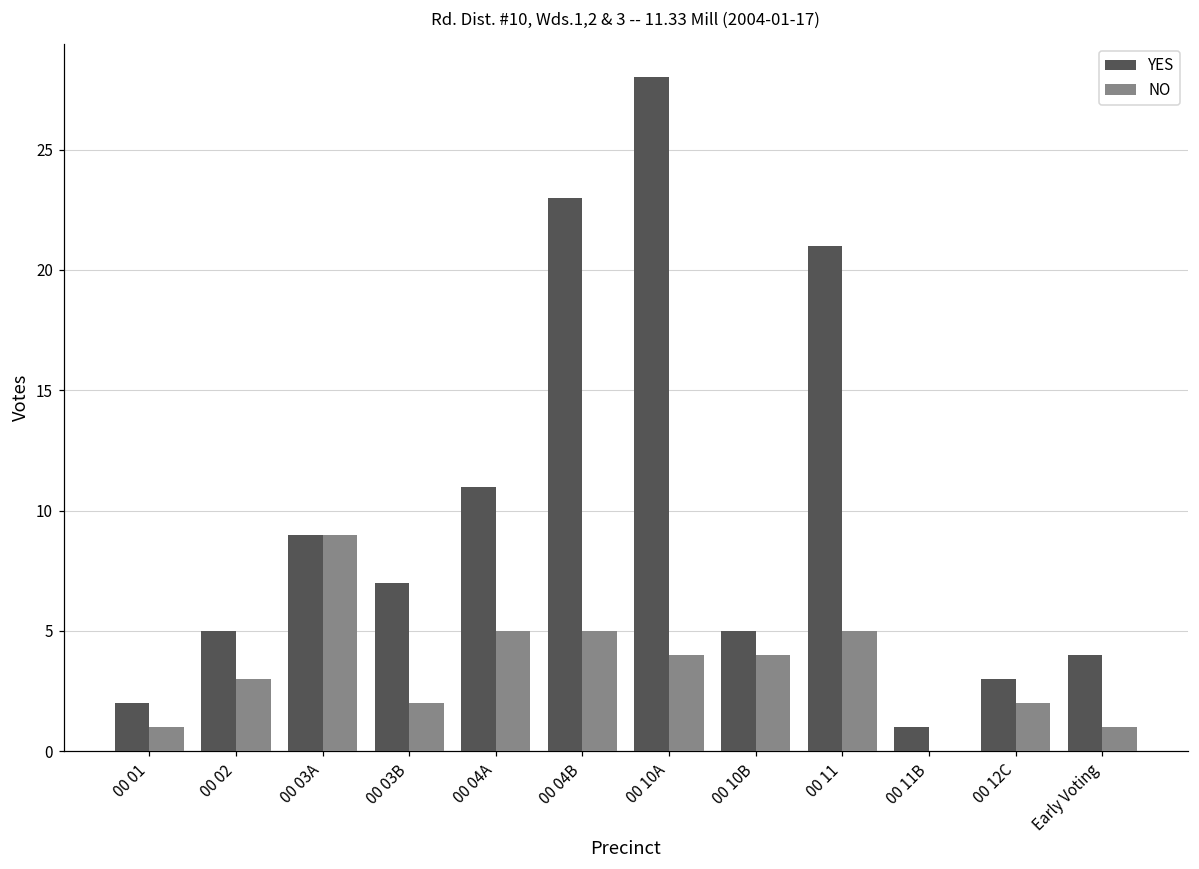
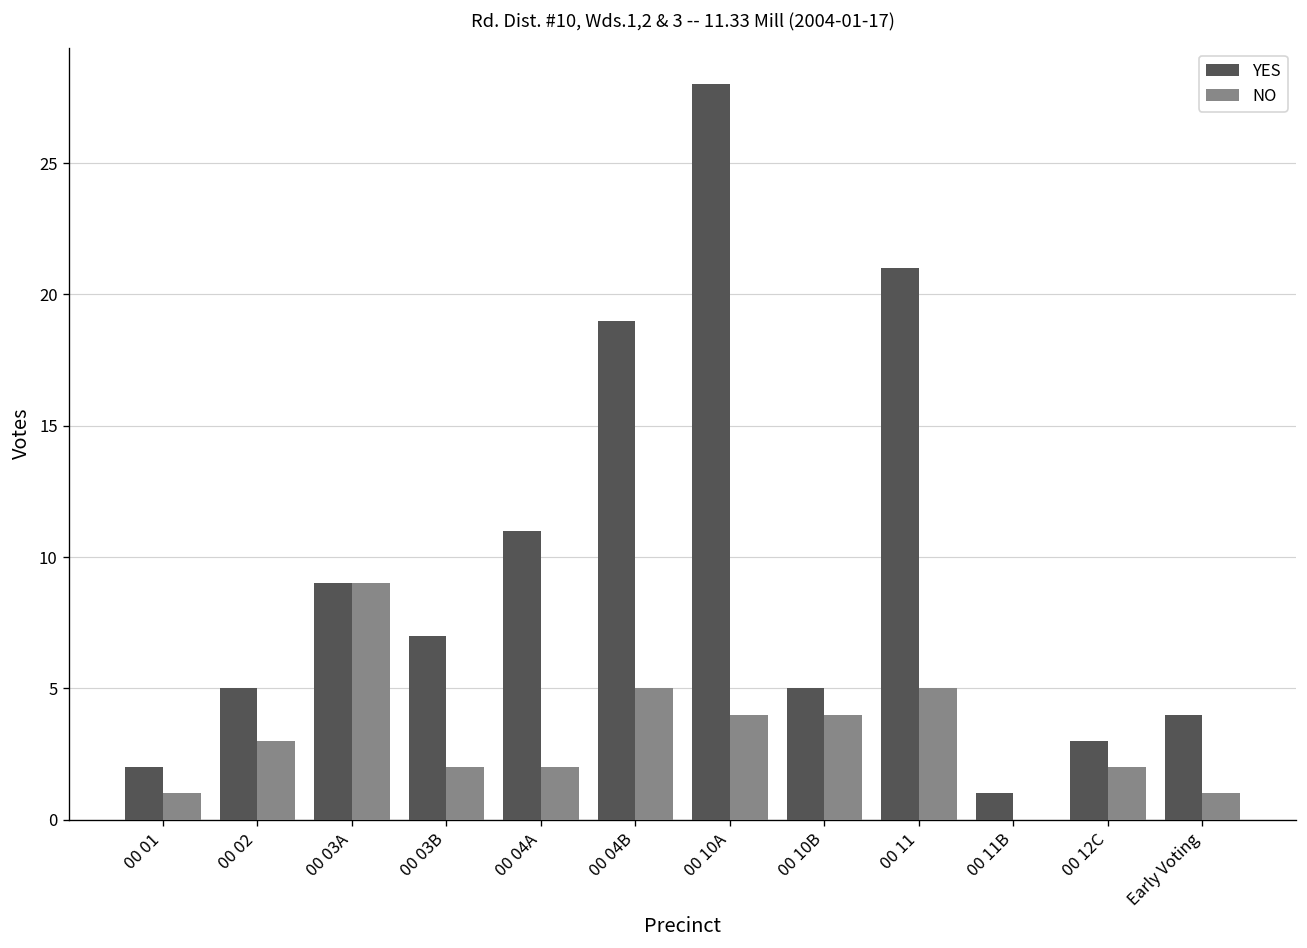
NO, 00 04A: 5 -> 2
YES, 00 04B: 23 -> 19
